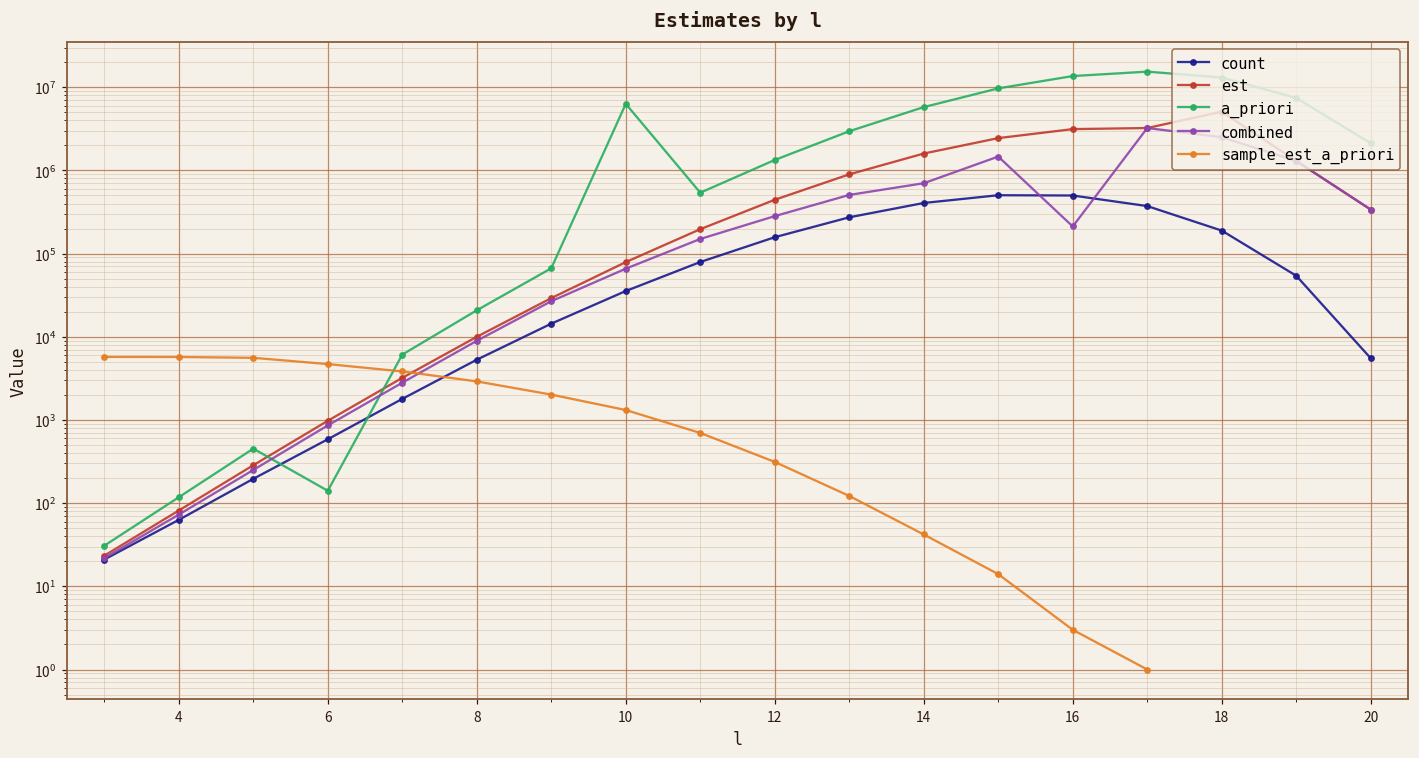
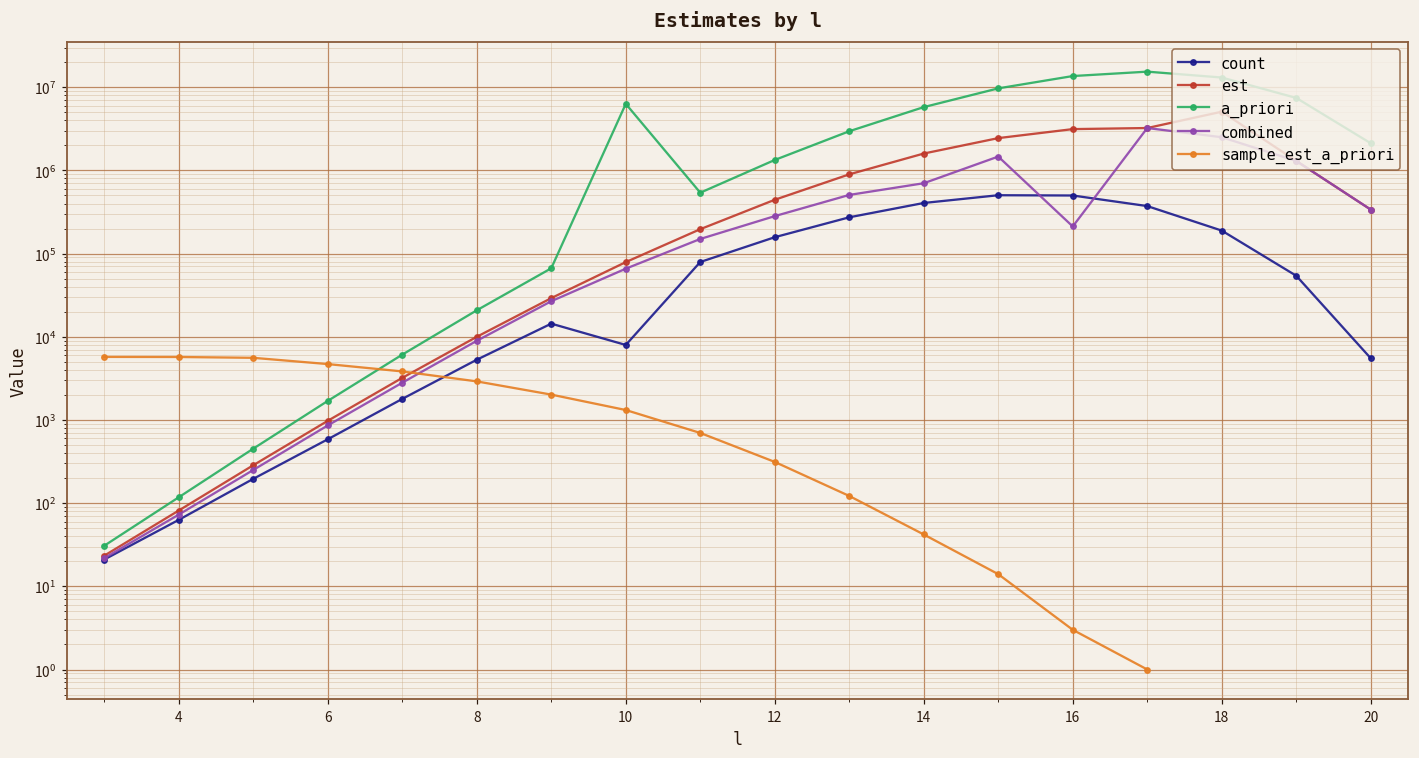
a_priori, 6: 140 -> 1700
count, 10: 40000 -> 8000
